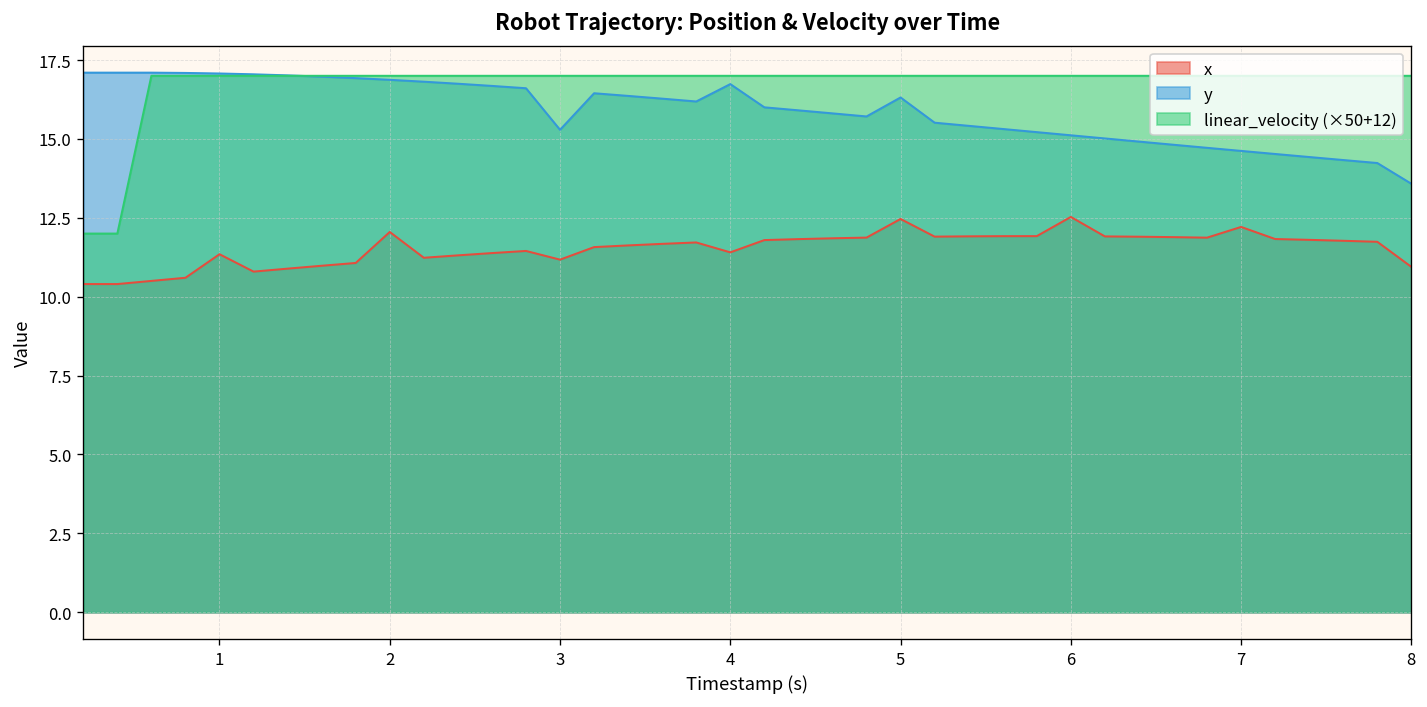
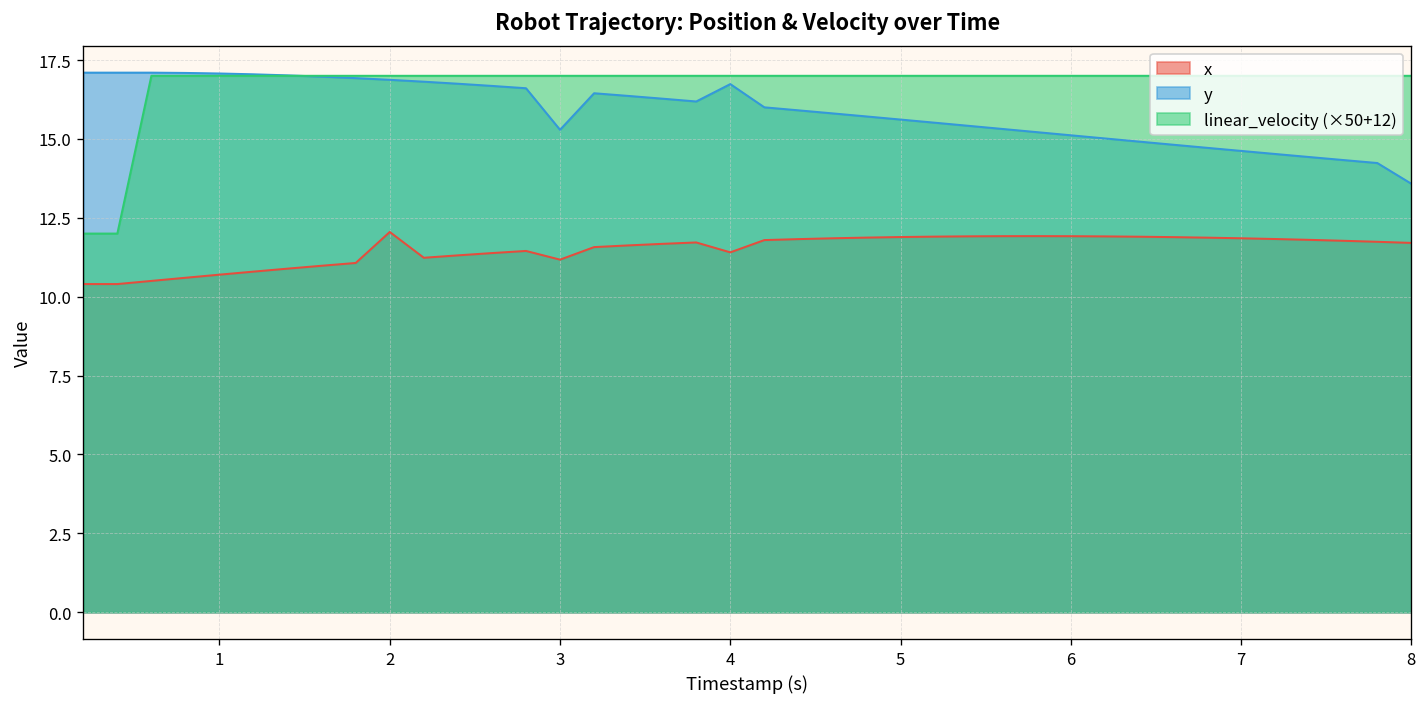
x, 1: 11.3 -> 10.7
x, 5: 12.5 -> 11.9
y, 5: 16.3 -> 15.6
x, 6: 12.5 -> 11.9
x, 7: 12.2 -> 11.9
x, 8: 10.9 -> 11.7
